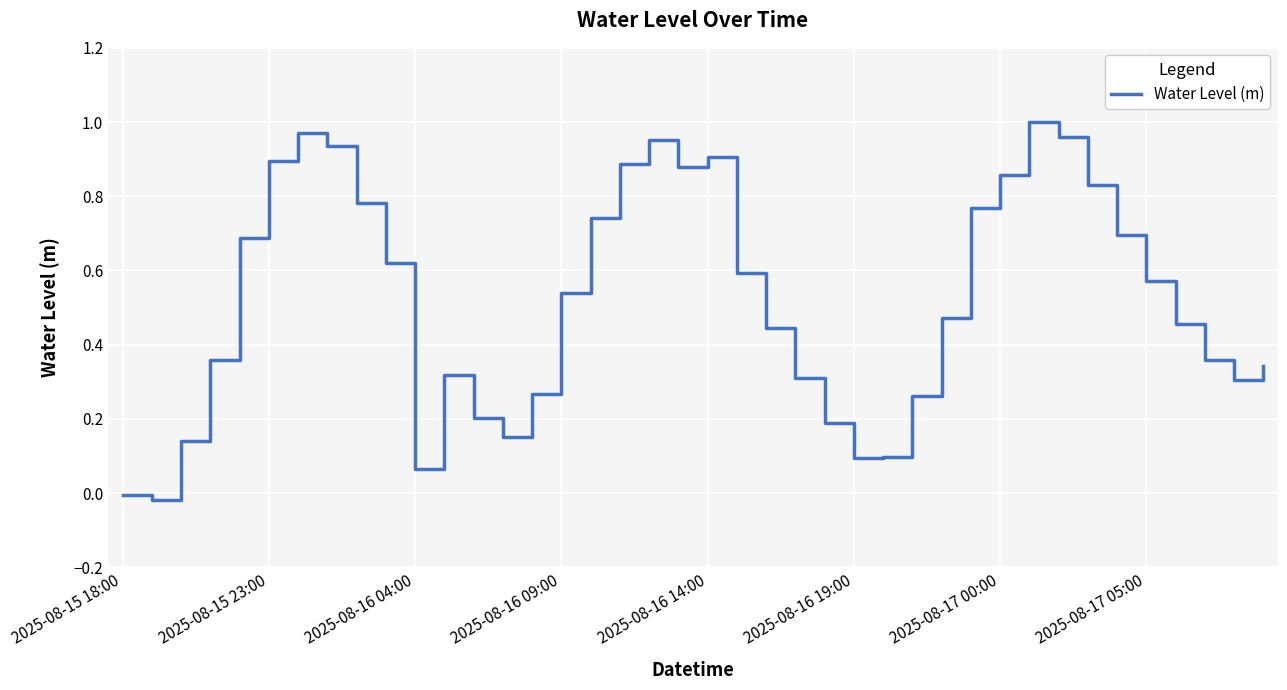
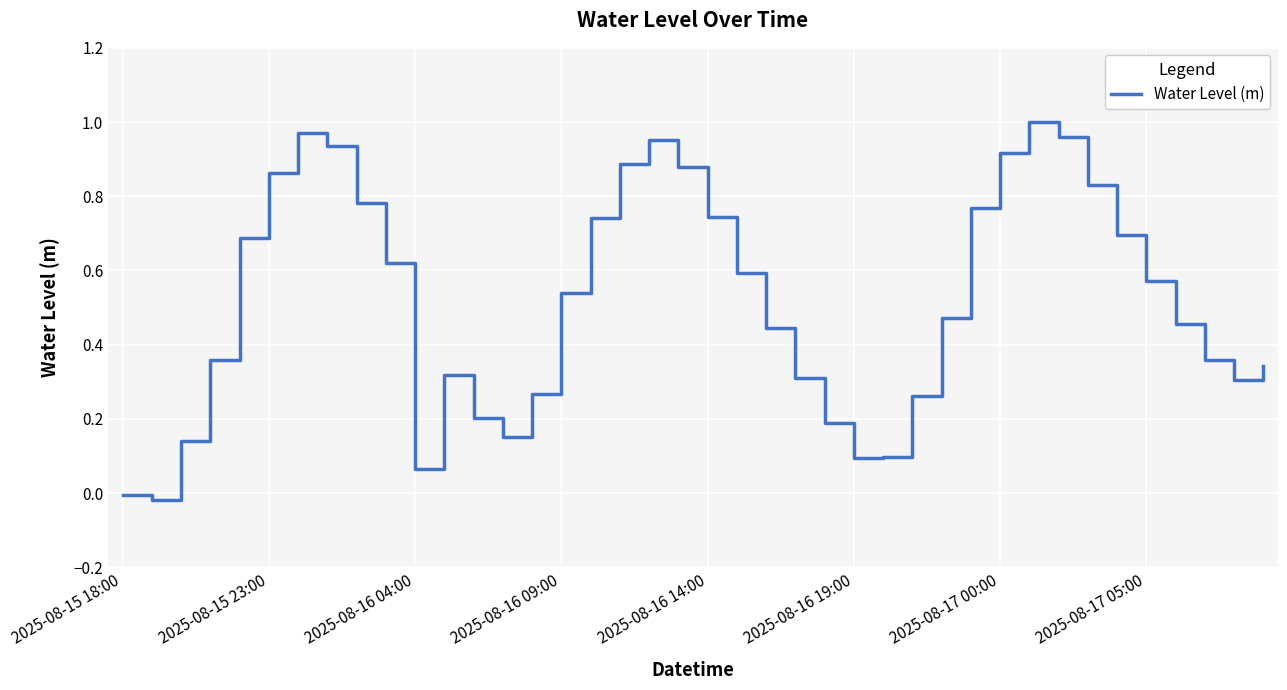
2025-08-15 23:00: 0.90 -> 0.86
2025-08-16 14:00: 0.91 -> 0.74
2025-08-17 00:00: 0.86 -> 0.92
